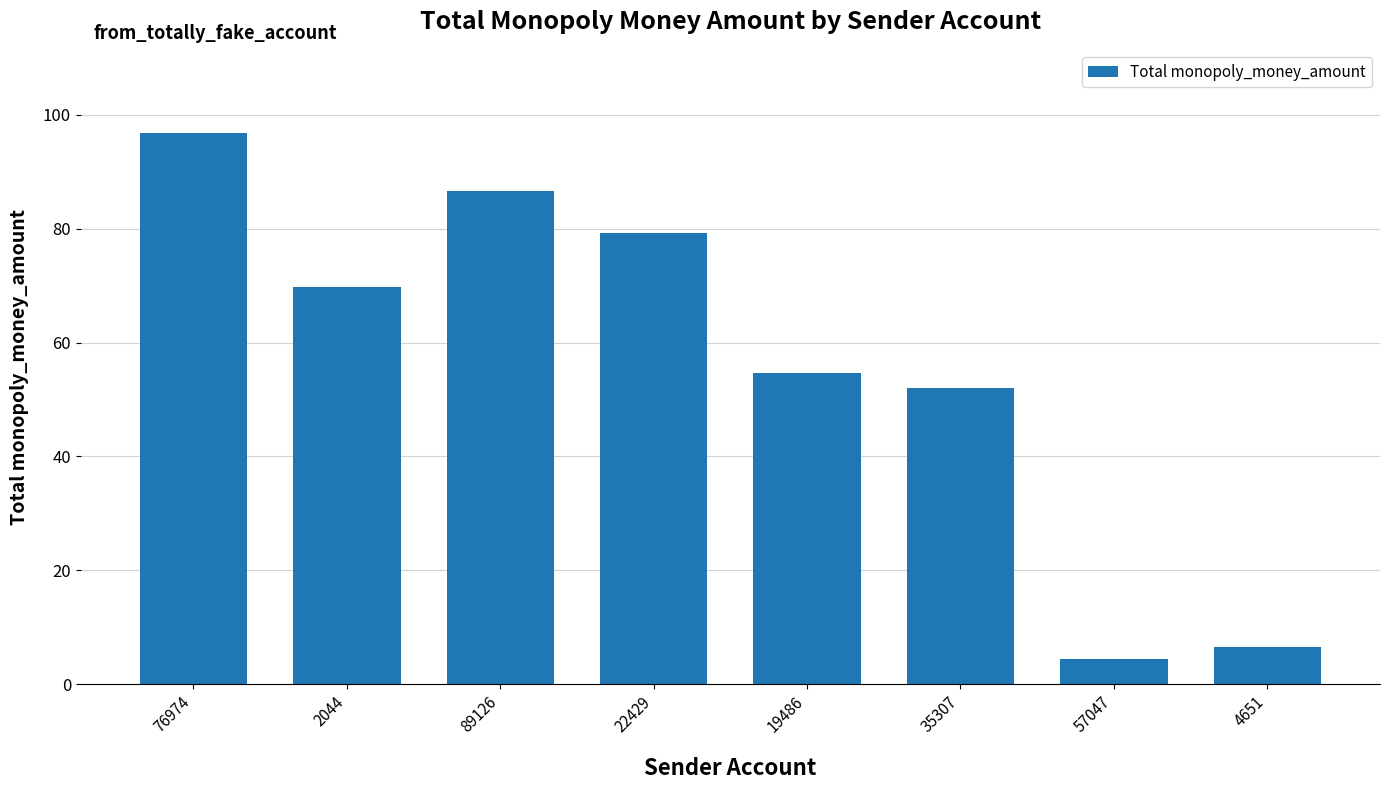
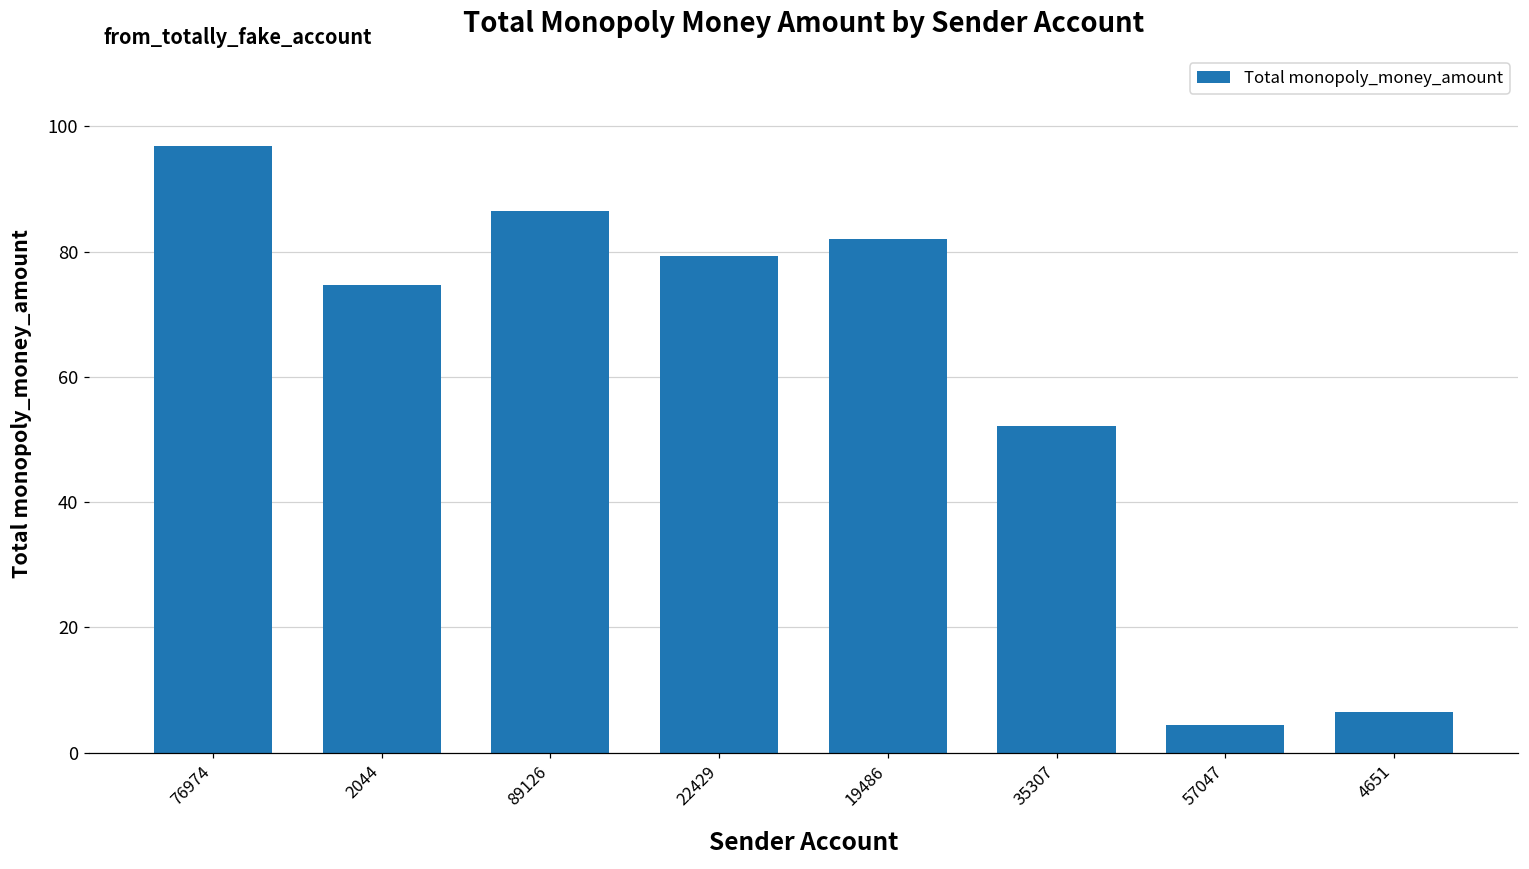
2044: 70 -> 75
19486: 55 -> 82
